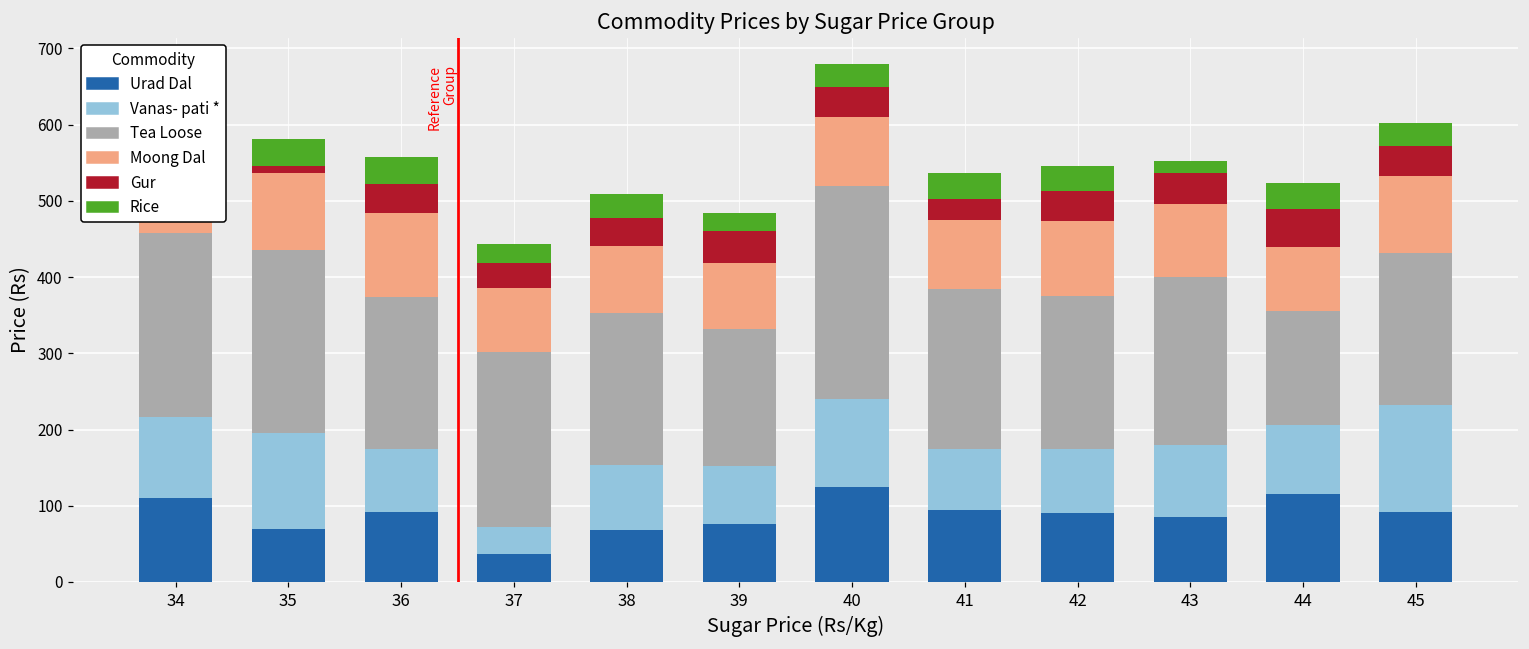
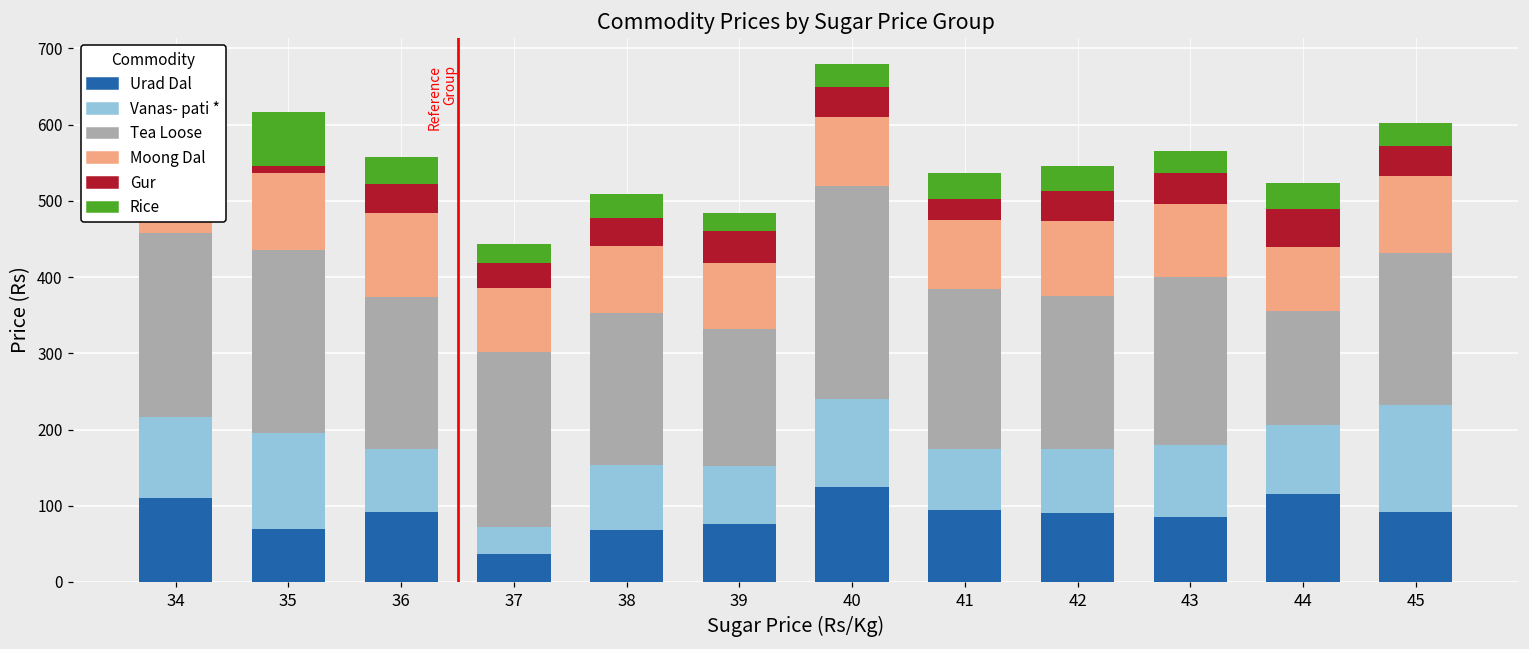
Rice, 35: 40 -> 70
Rice, 43: 20 -> 30
